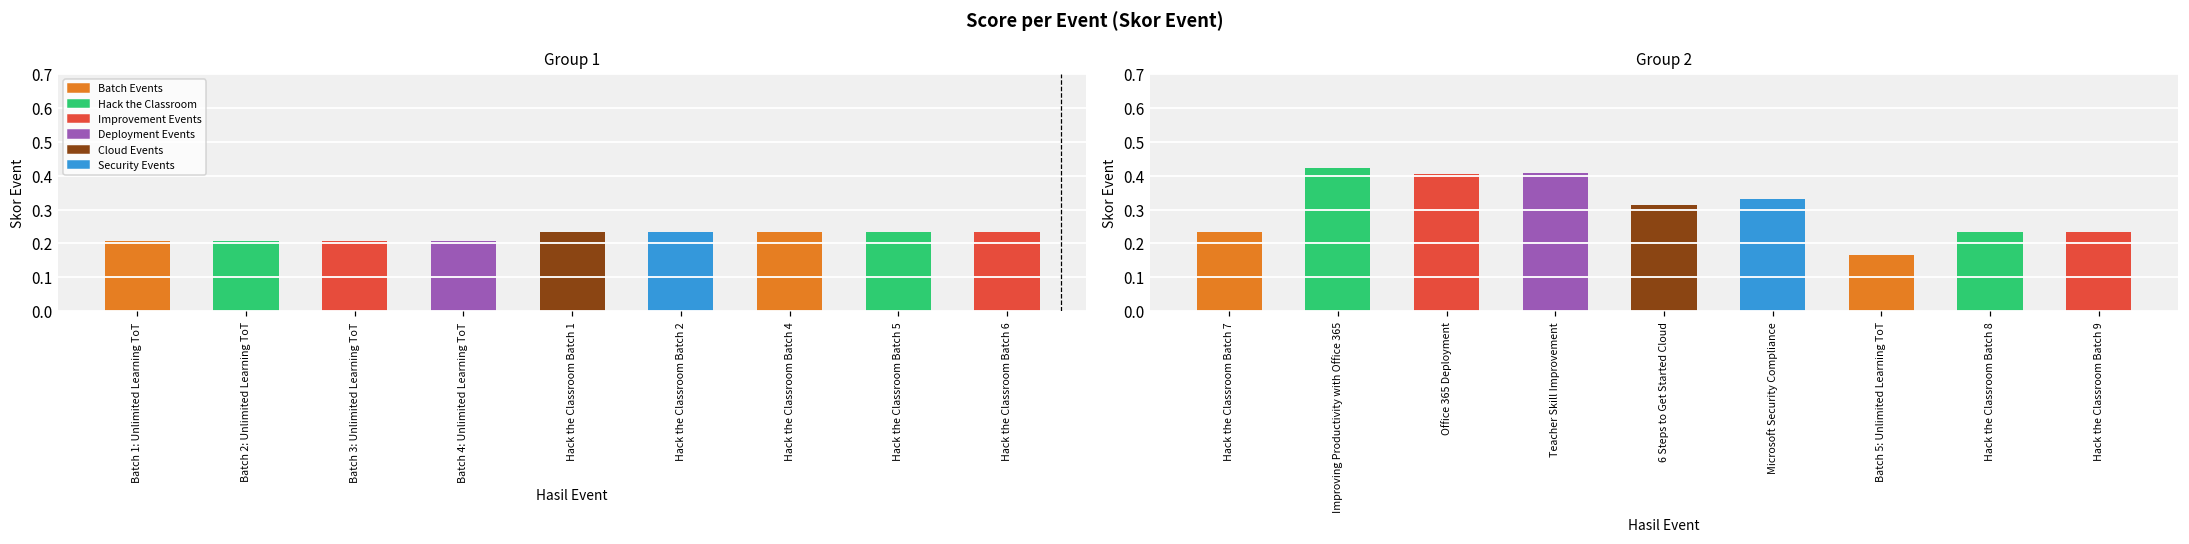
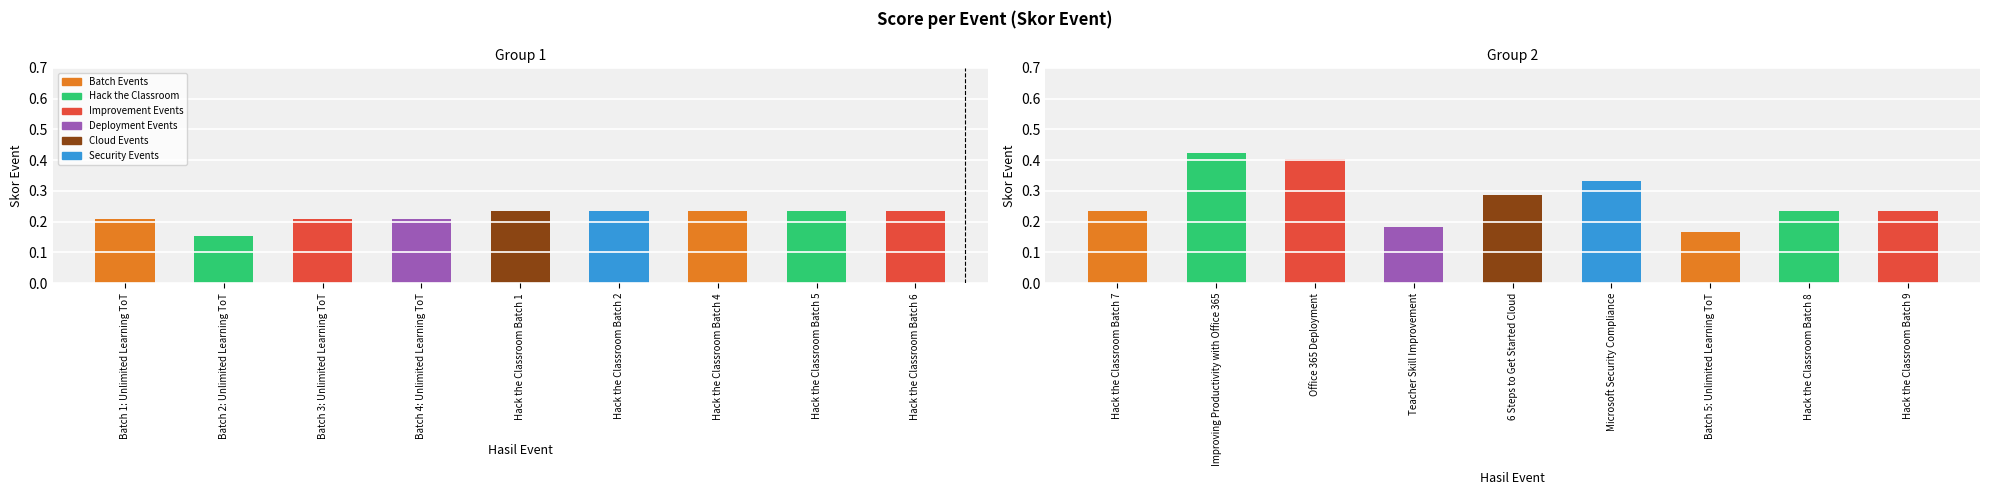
Group 1, Batch 2: Unlimited Learning ToT: 0.21 -> 0.15
Group 2, Teacher Skill Improvement: 0.41 -> 0.18
Group 2, 6 Steps to Get Started Cloud: 0.31 -> 0.29
